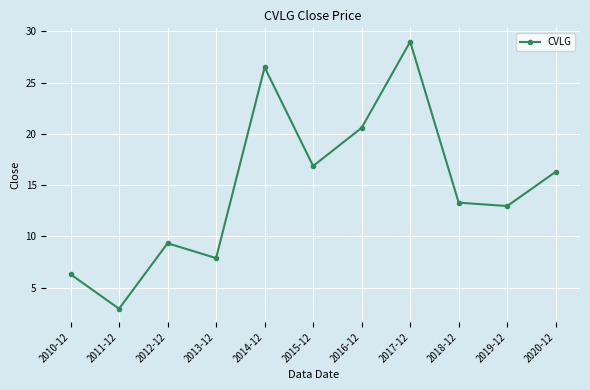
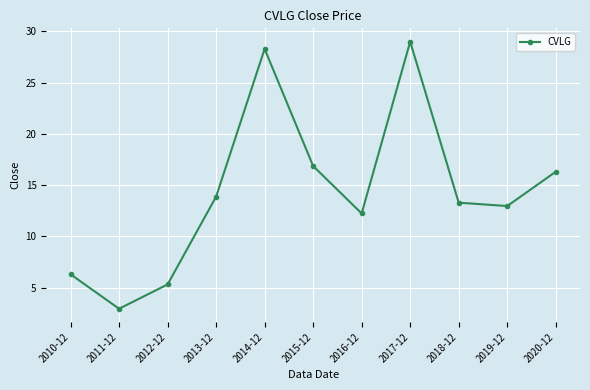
2012-12: 9.3 -> 5.3
2013-12: 7.9 -> 13.9
2014-12: 26.5 -> 28.3
2016-12: 20.6 -> 12.2
